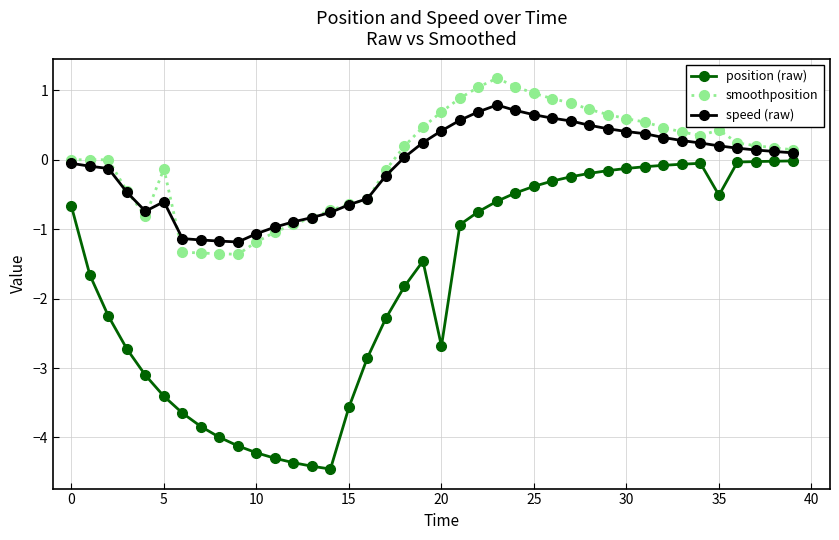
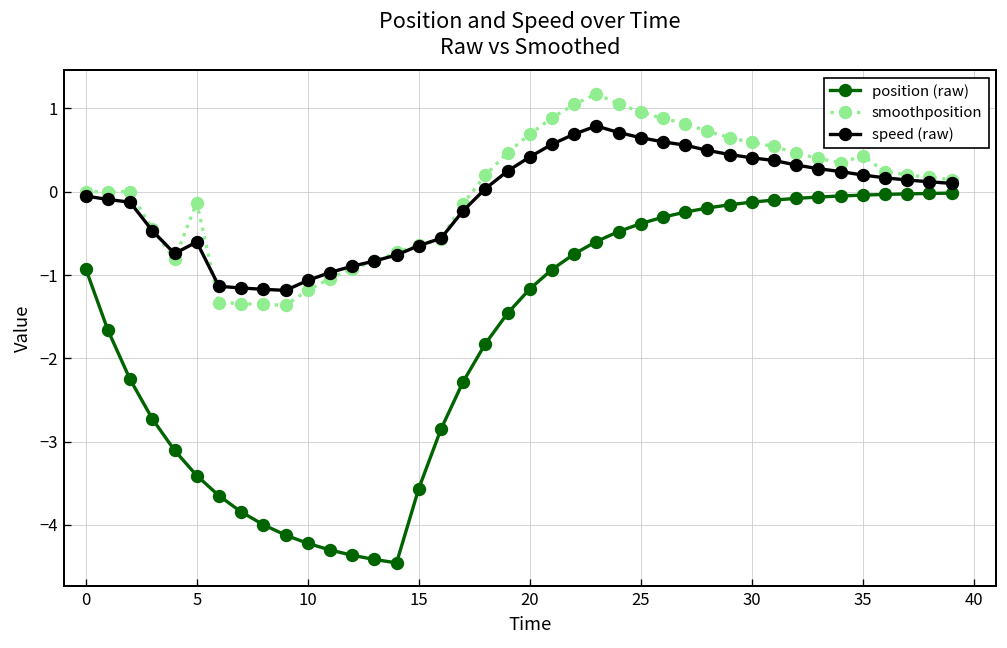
position (raw), 0: -0.7 -> -0.9
position (raw), 20: -2.7 -> -1.2
position (raw), 35: -0.5 -> 0.0
